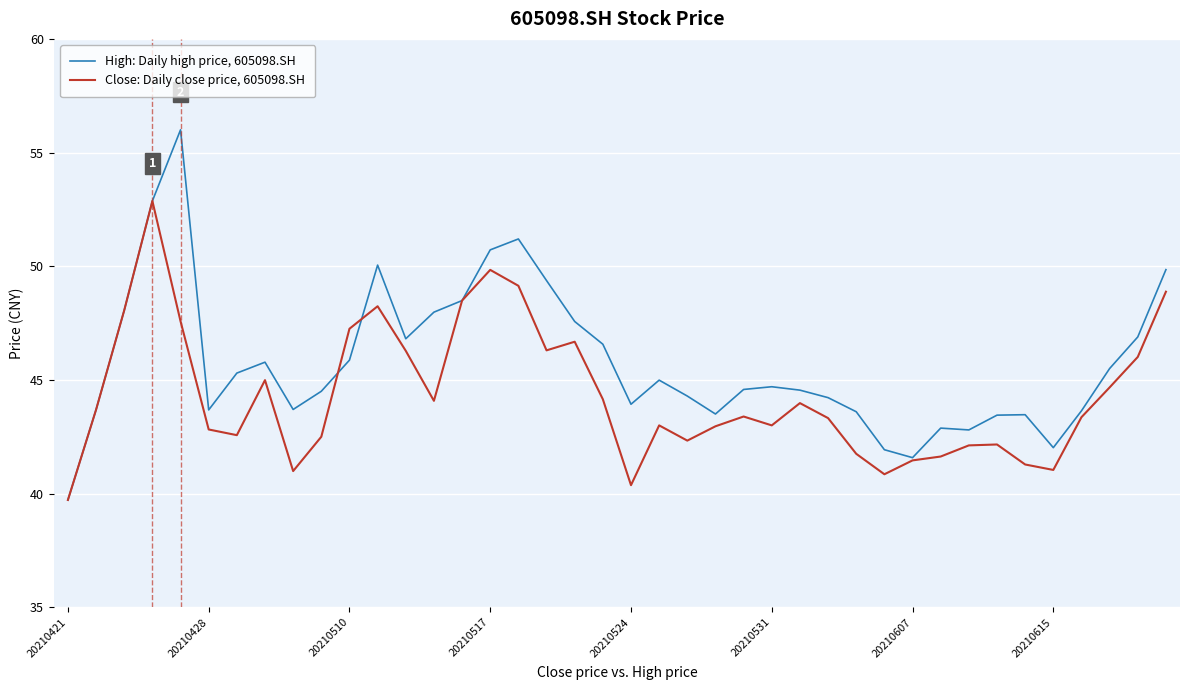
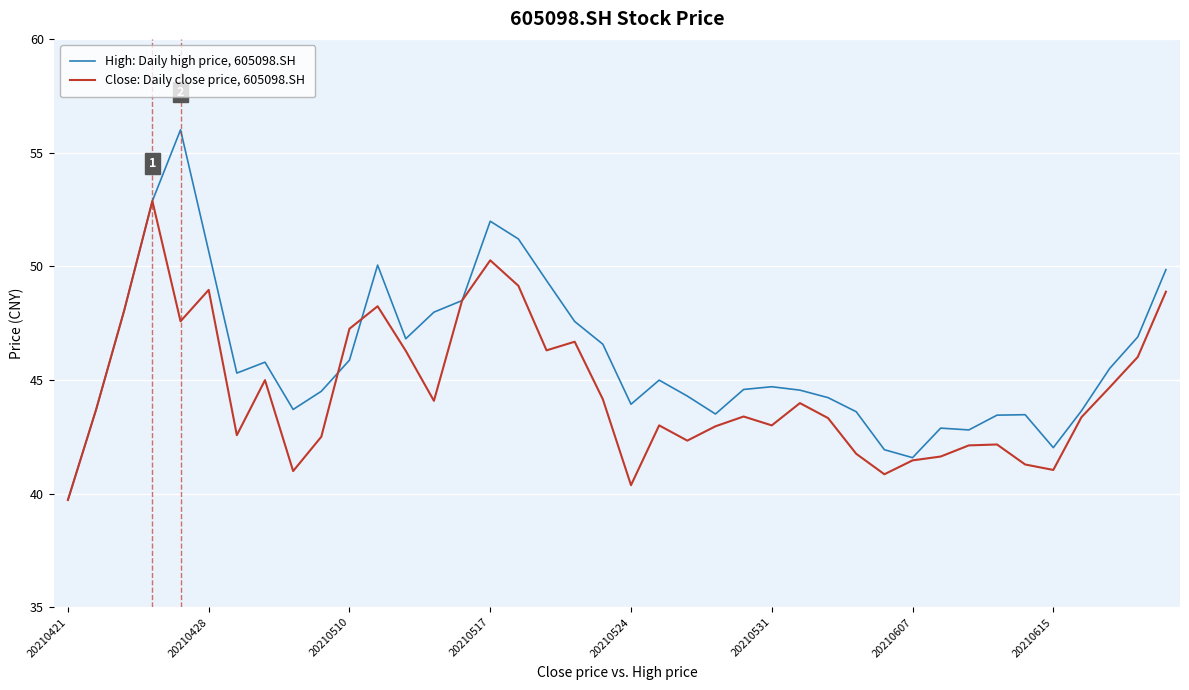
High: Daily high price, 605098.SH, 20210428: 43.7 -> 50.7
Close: Daily close price, 605098.SH, 20210428: 42.8 -> 49.0
High: Daily high price, 605098.SH, 20210517: 50.7 -> 52.0
Close: Daily close price, 605098.SH, 20210517: 49.8 -> 50.3
